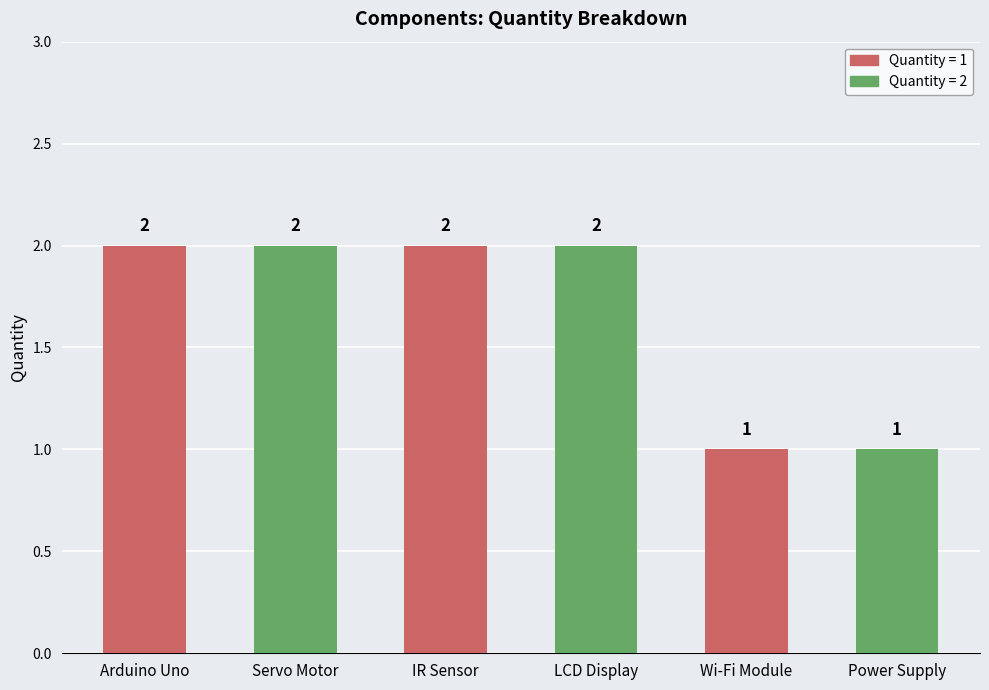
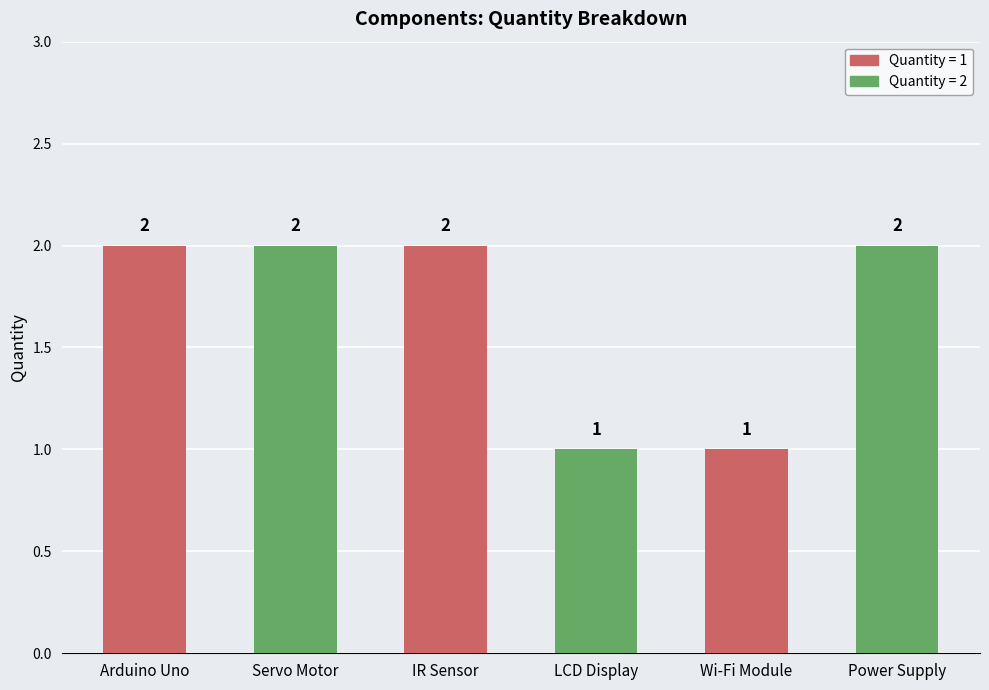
LCD Display: 2 -> 1
Power Supply: 1 -> 2
